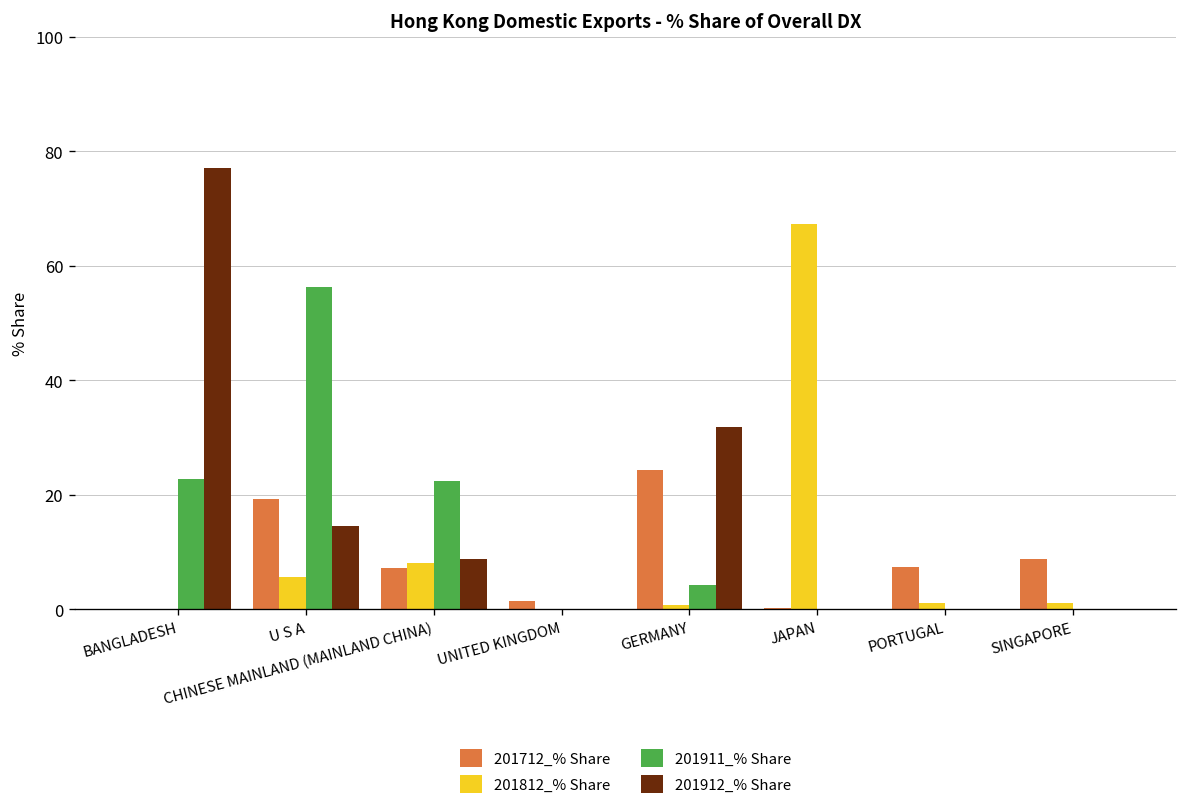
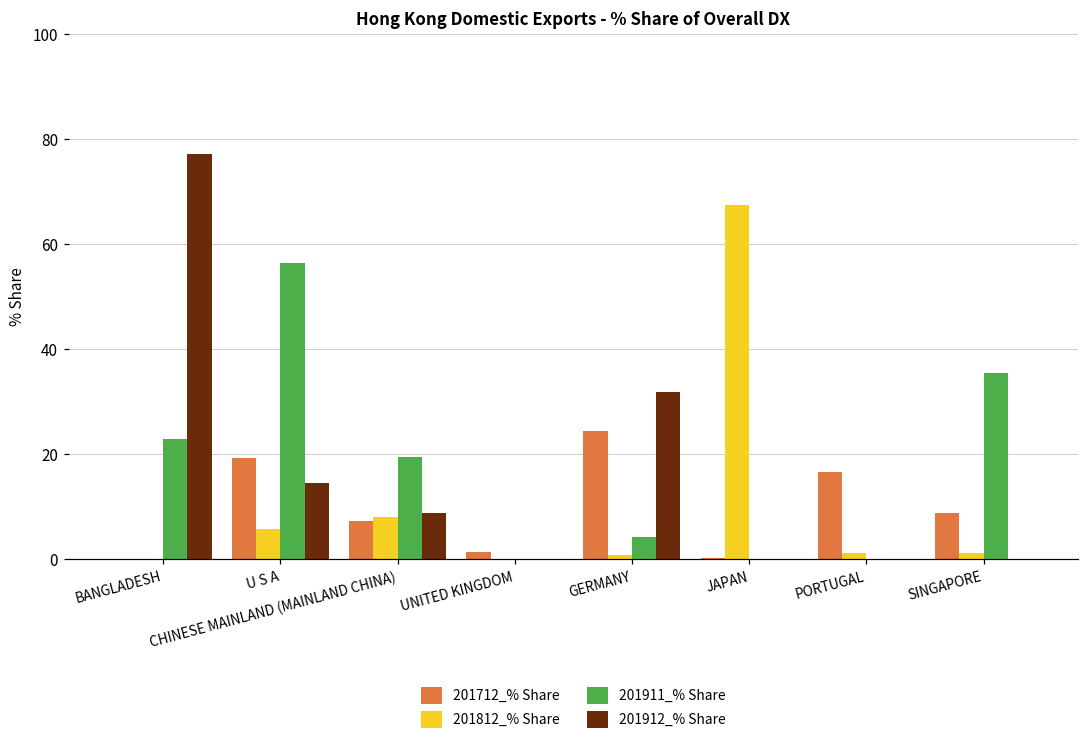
201911_% Share, CHINESE MAINLAND (MAINLAND CHINA): 23 -> 20
201712_% Share, PORTUGAL: 7 -> 17
201911_% Share, SINGAPORE: 0 -> 35
